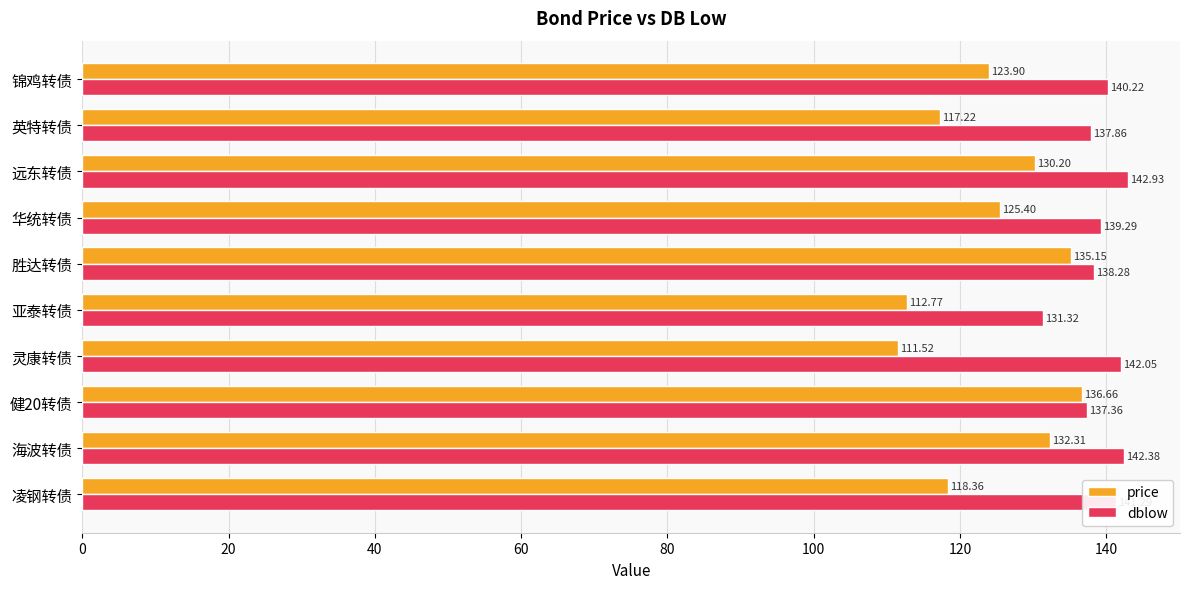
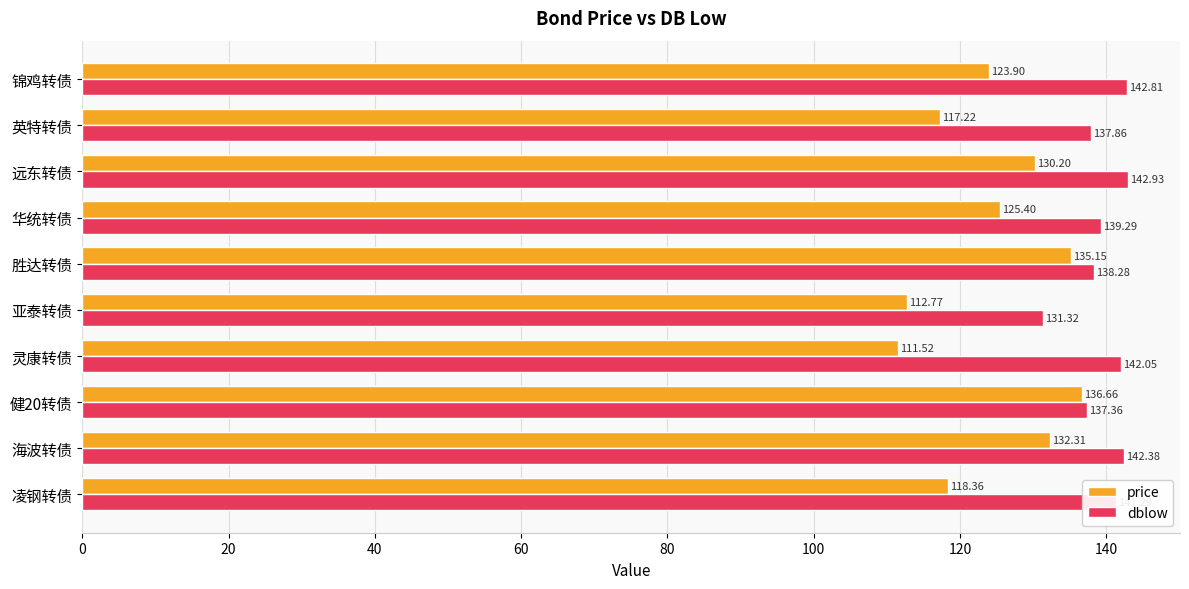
dblow, 锦鸡转债: 140.22 -> 142.81
